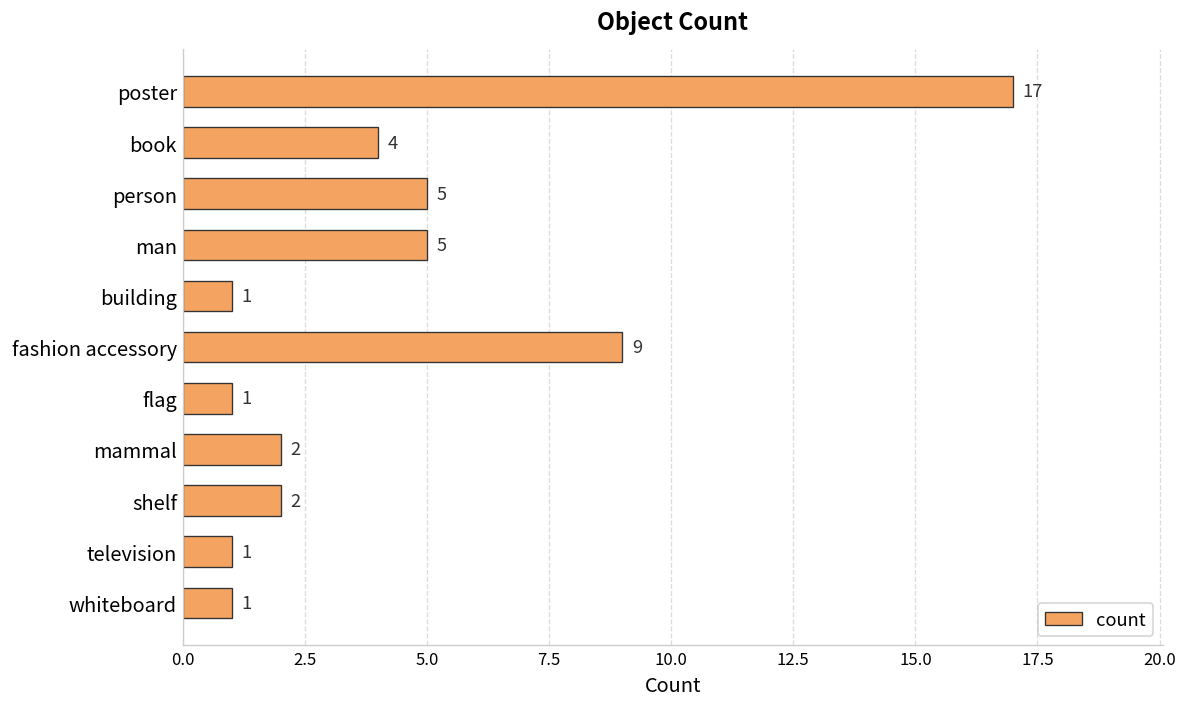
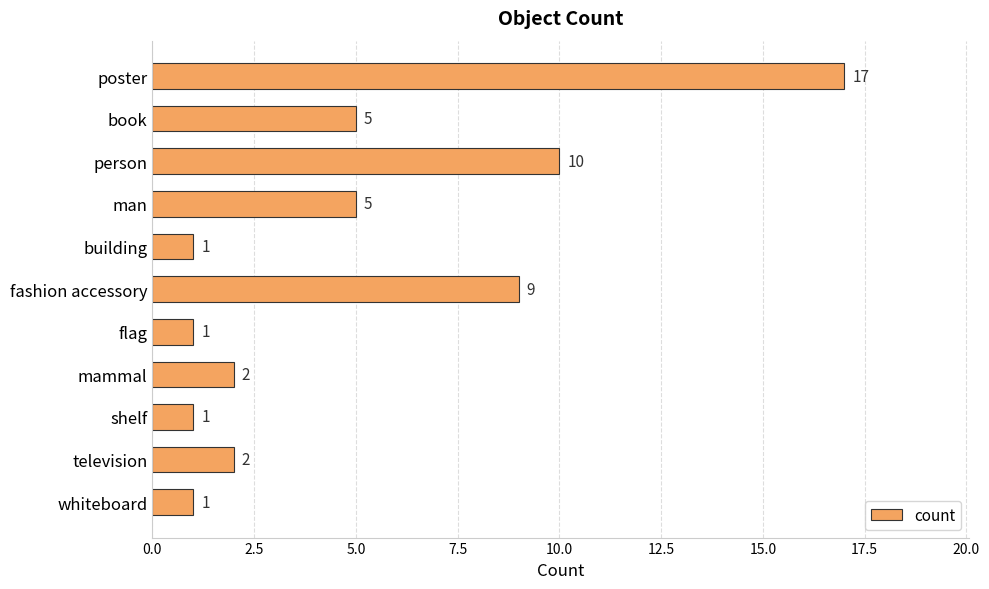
book: 4 -> 5
person: 5 -> 10
shelf: 2 -> 1
television: 1 -> 2
